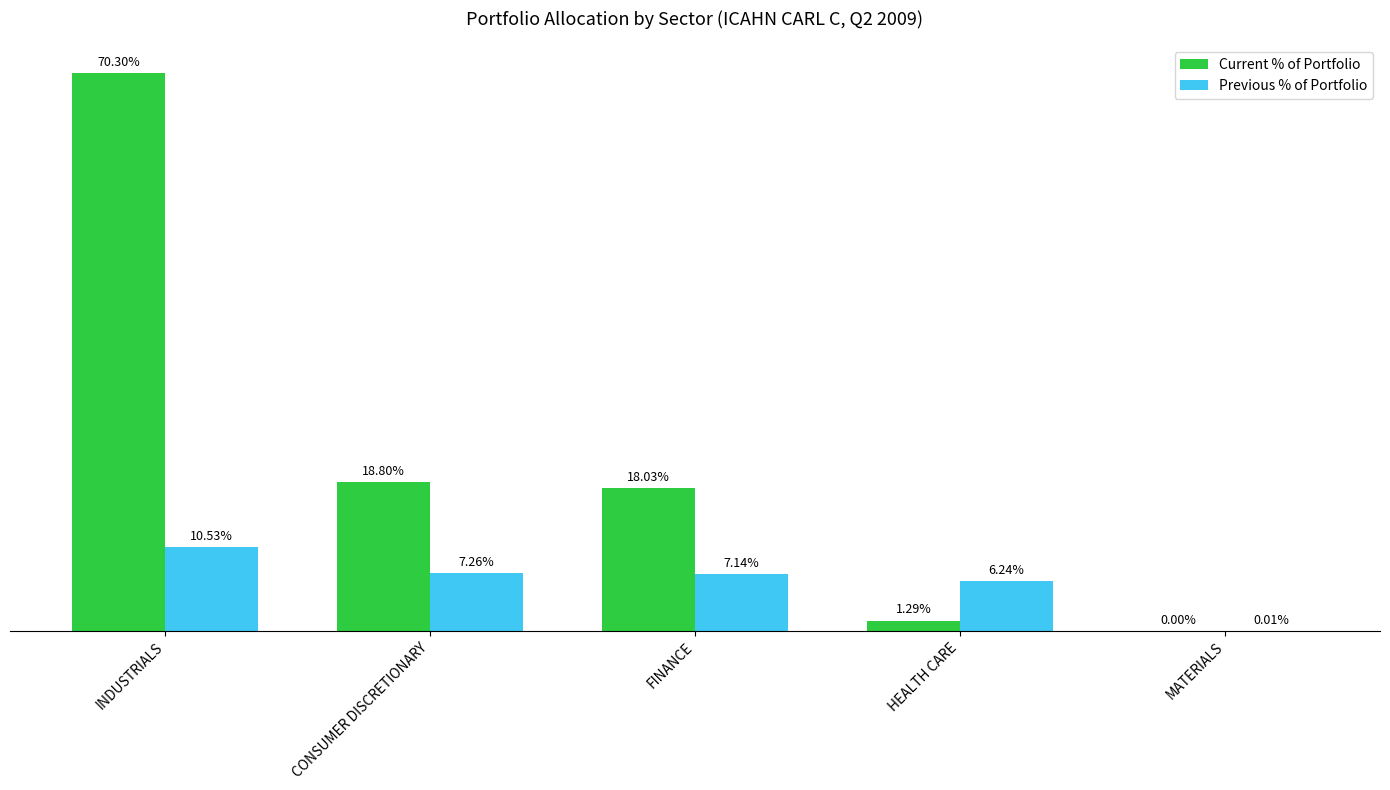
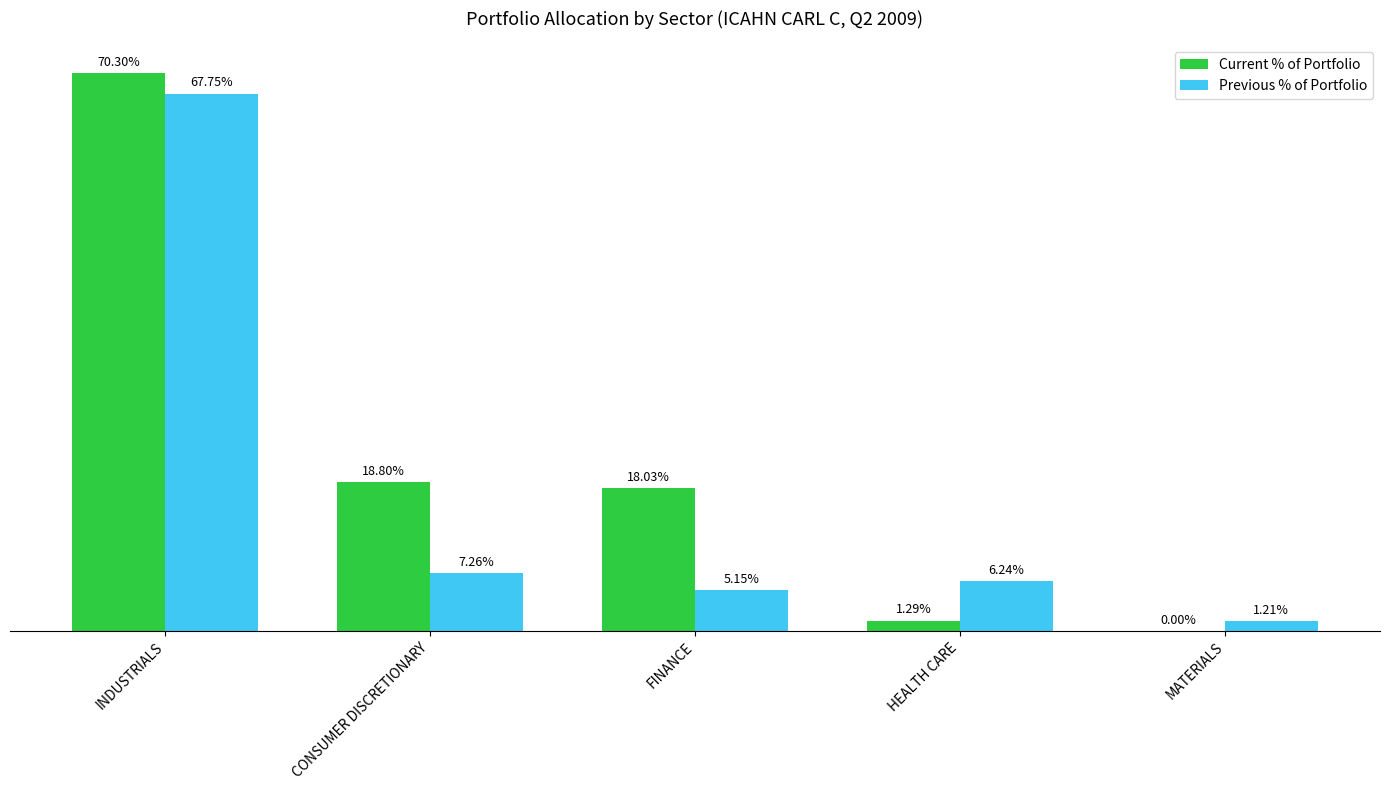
Previous % of Portfolio, INDUSTRIALS: 10.53% -> 67.75%
Previous % of Portfolio, FINANCE: 7.14% -> 5.15%
Previous % of Portfolio, MATERIALS: 0.01% -> 1.21%
